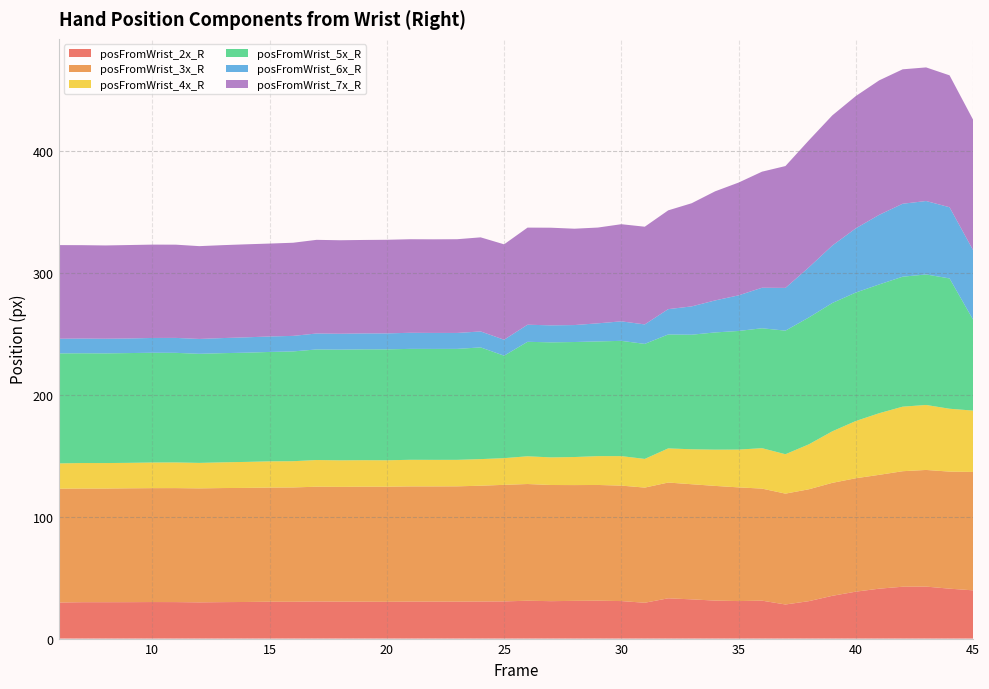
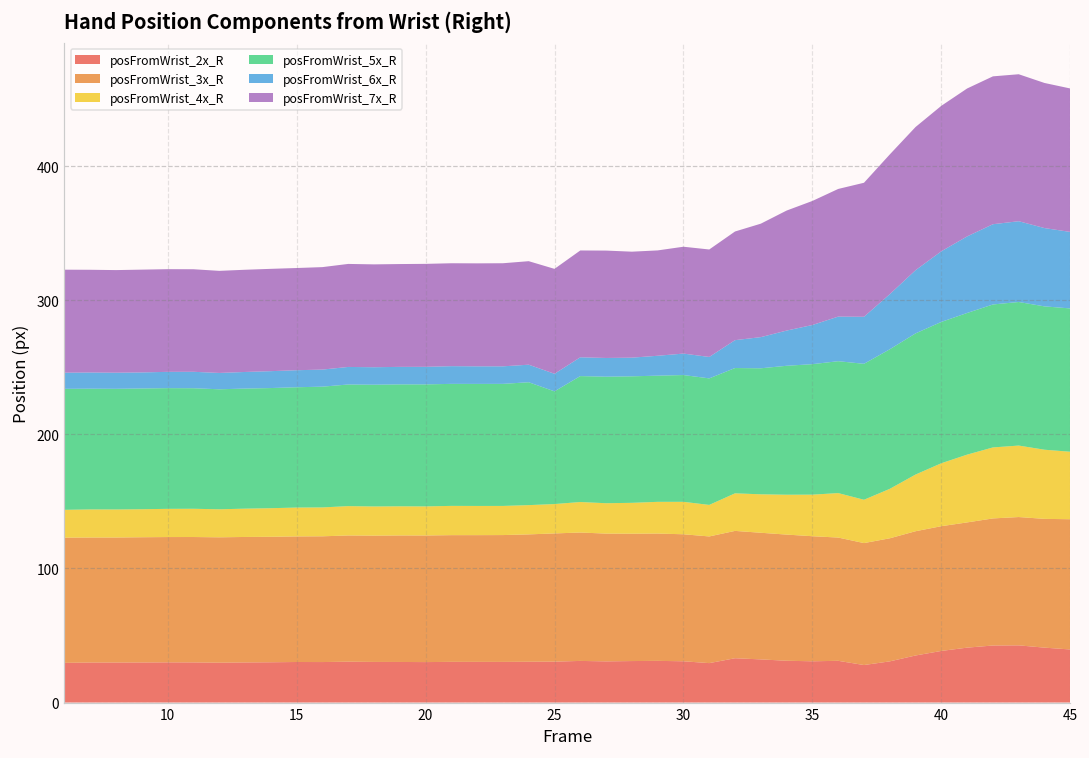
posFromWrist_5x_R, 45: 75 -> 107
